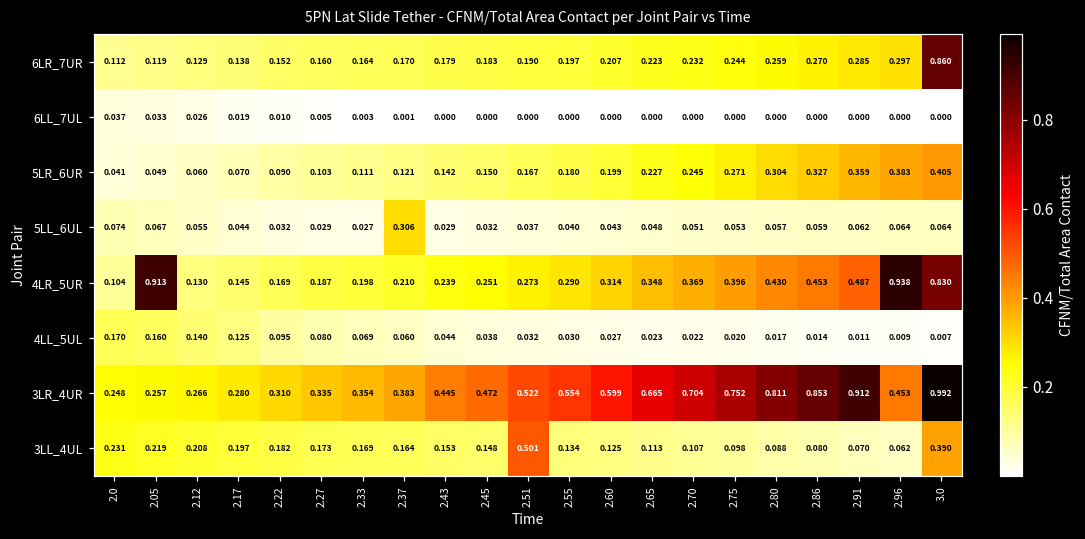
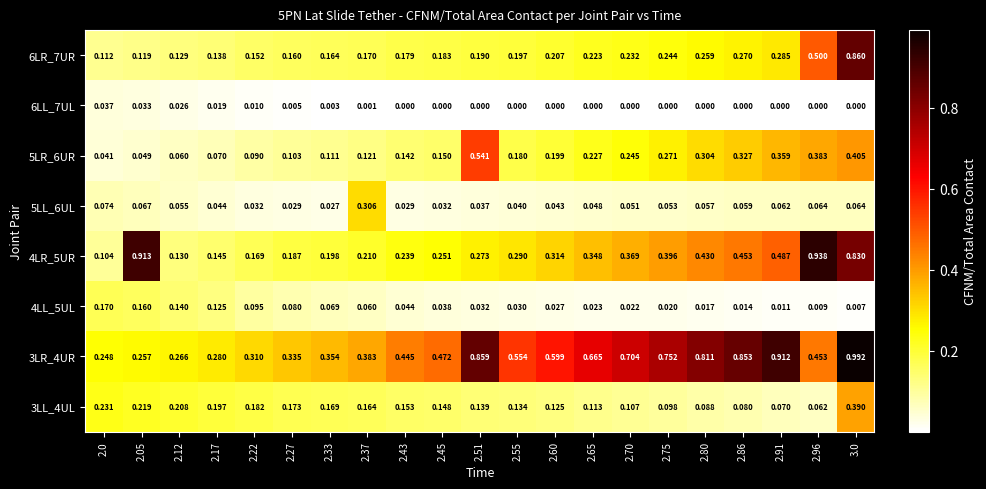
6LR_7UR, 2.96: 0.297 -> 0.500
5LR_6UR, 2.51: 0.167 -> 0.541
3LR_4UR, 2.51: 0.522 -> 0.859
3LL_4UL, 2.51: 0.501 -> 0.139
